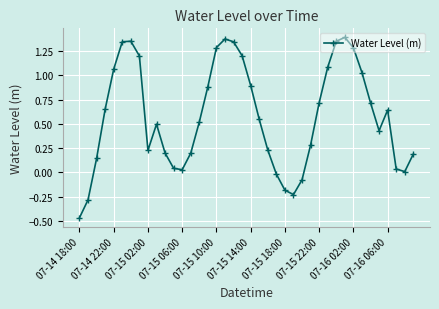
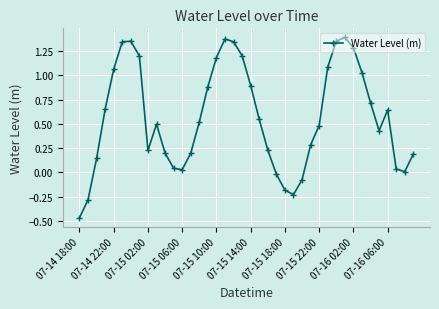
07-15 10:00: 1.3 -> 1.2
07-15 22:00: 0.7 -> 0.5
